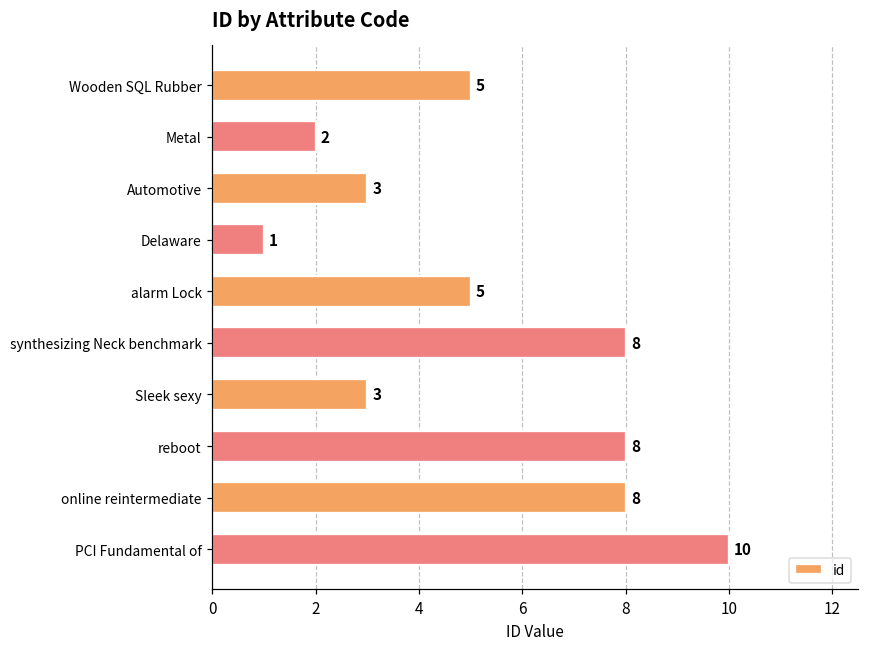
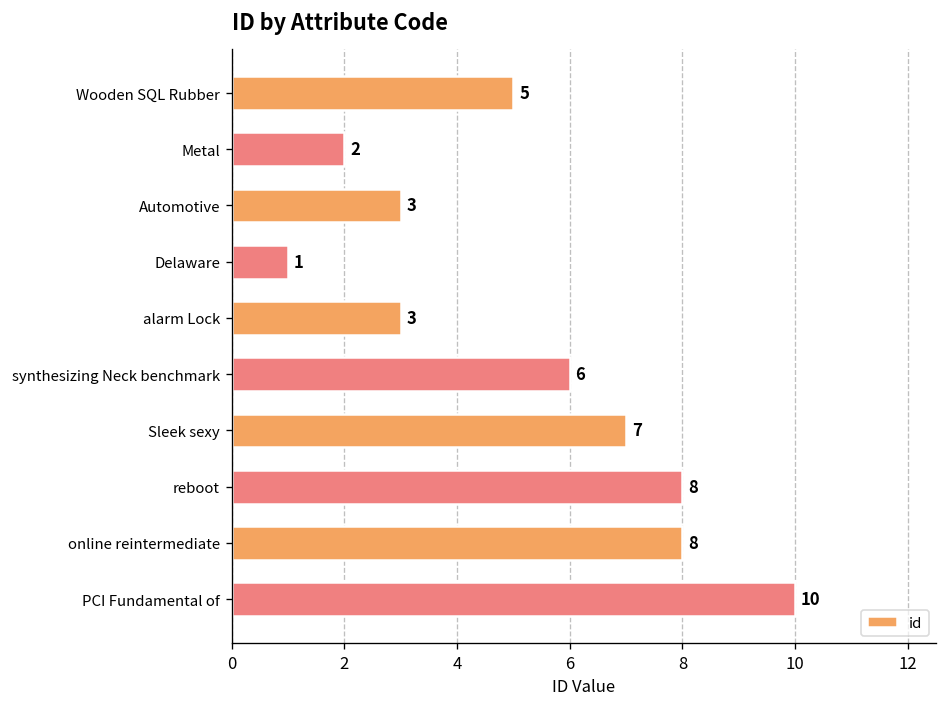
alarm Lock: 5 -> 3
synthesizing Neck benchmark: 8 -> 6
Sleek sexy: 3 -> 7
